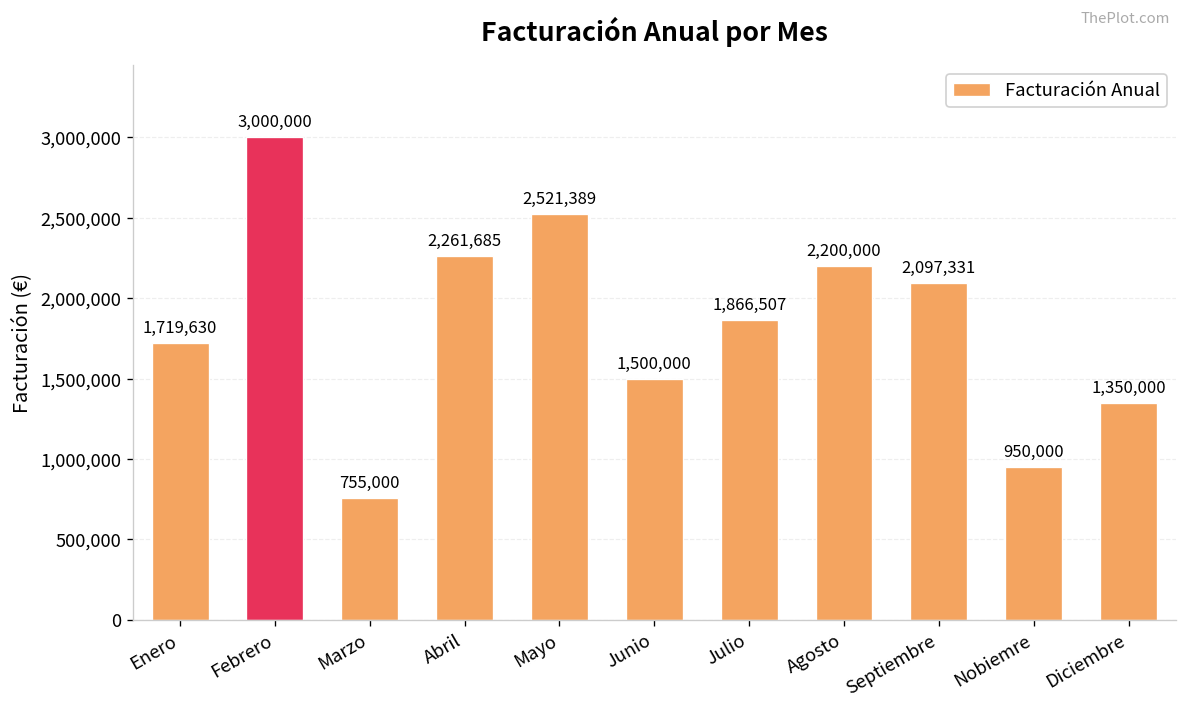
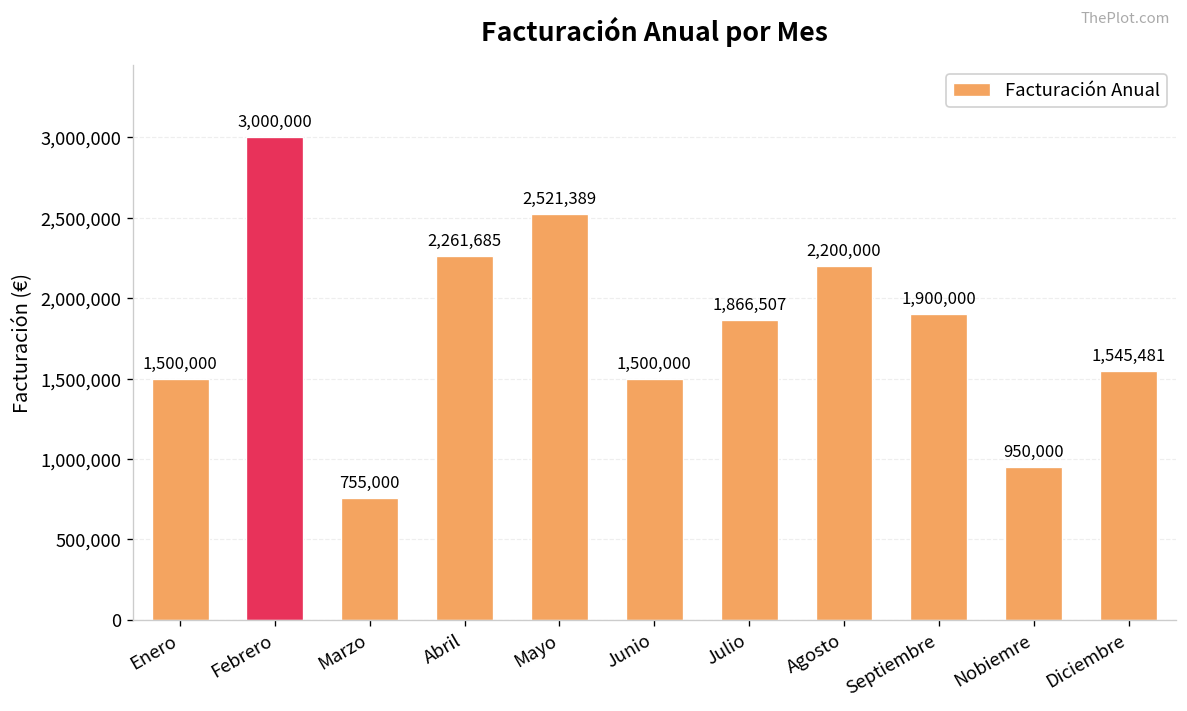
Enero: 1,719,630 -> 1,500,000
Septiembre: 2,097,331 -> 1,900,000
Diciembre: 1,350,000 -> 1,545,481
